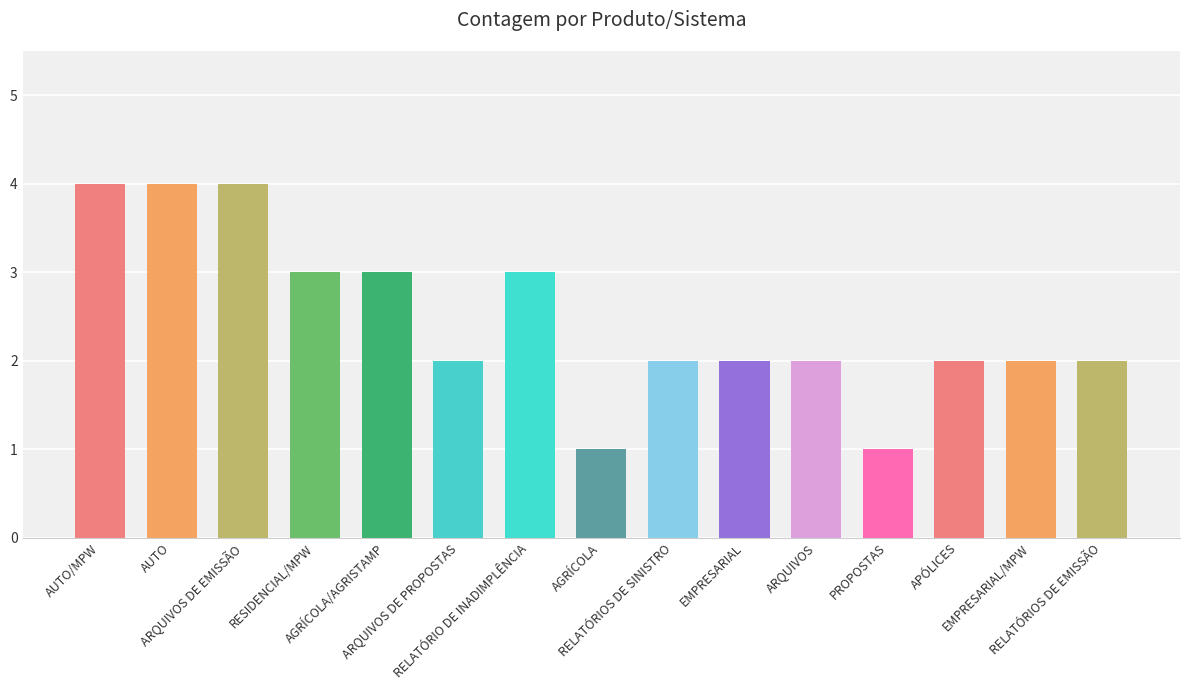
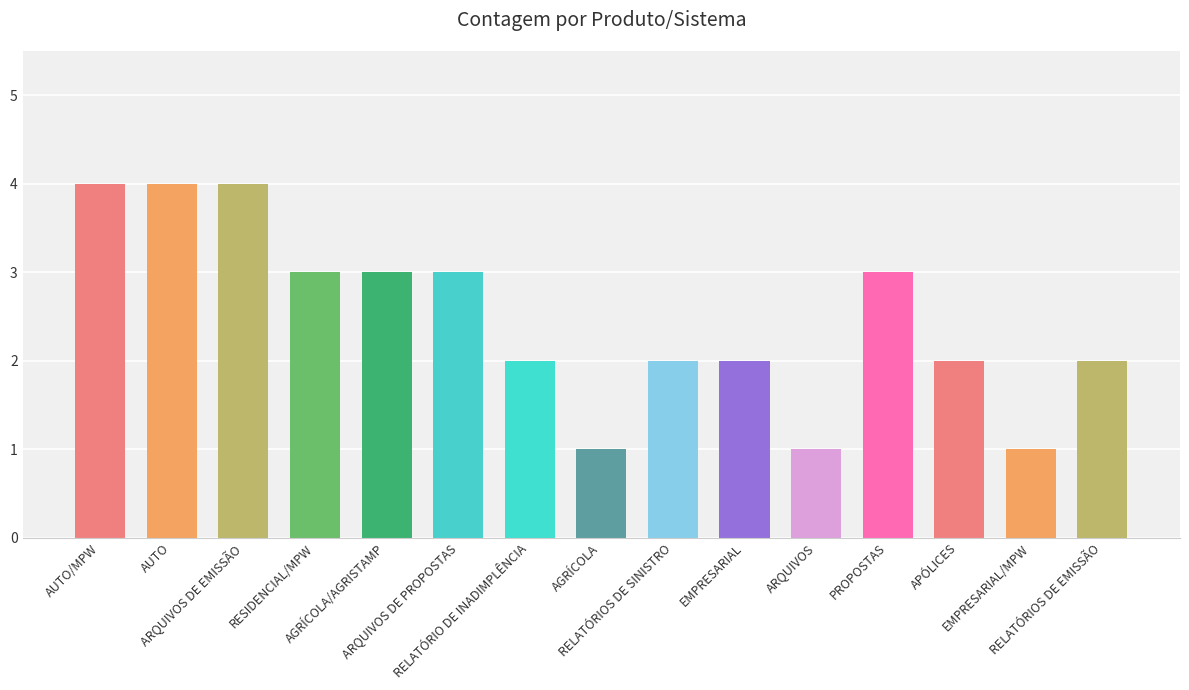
ARQUIVOS DE PROPOSTAS: 2 -> 3
RELATÓRIO DE INADIMPLÊNCIA: 3 -> 2
ARQUIVOS: 2 -> 1
PROPOSTAS: 1 -> 3
EMPRESARIAL/MPW: 2 -> 1
